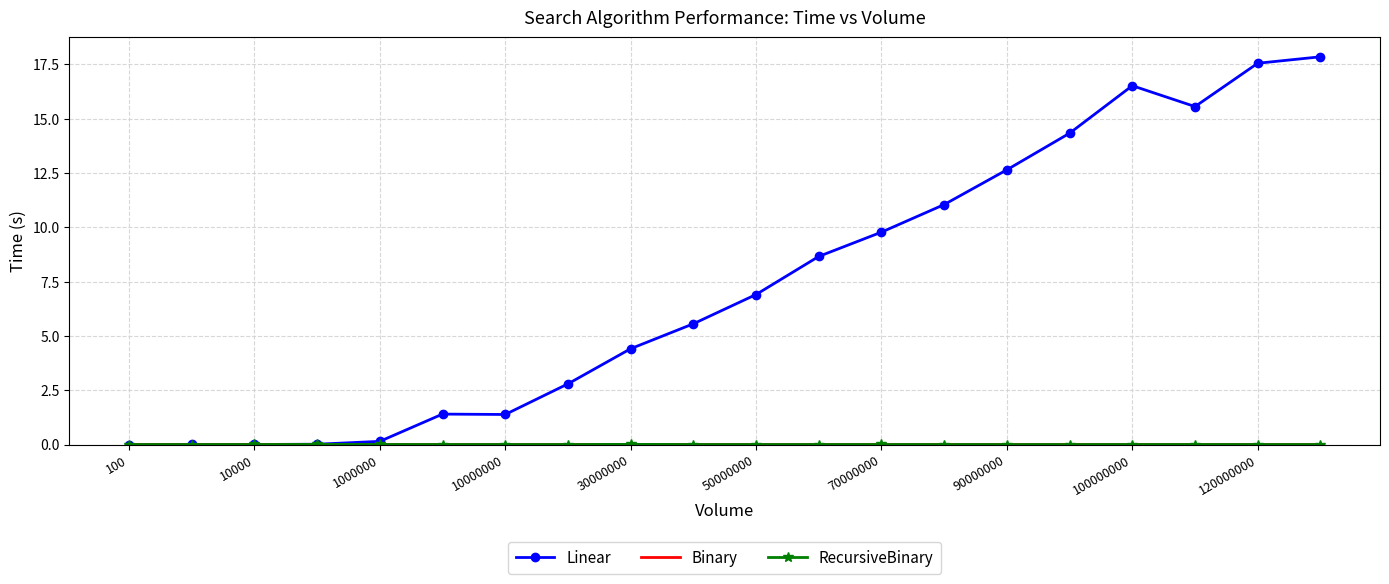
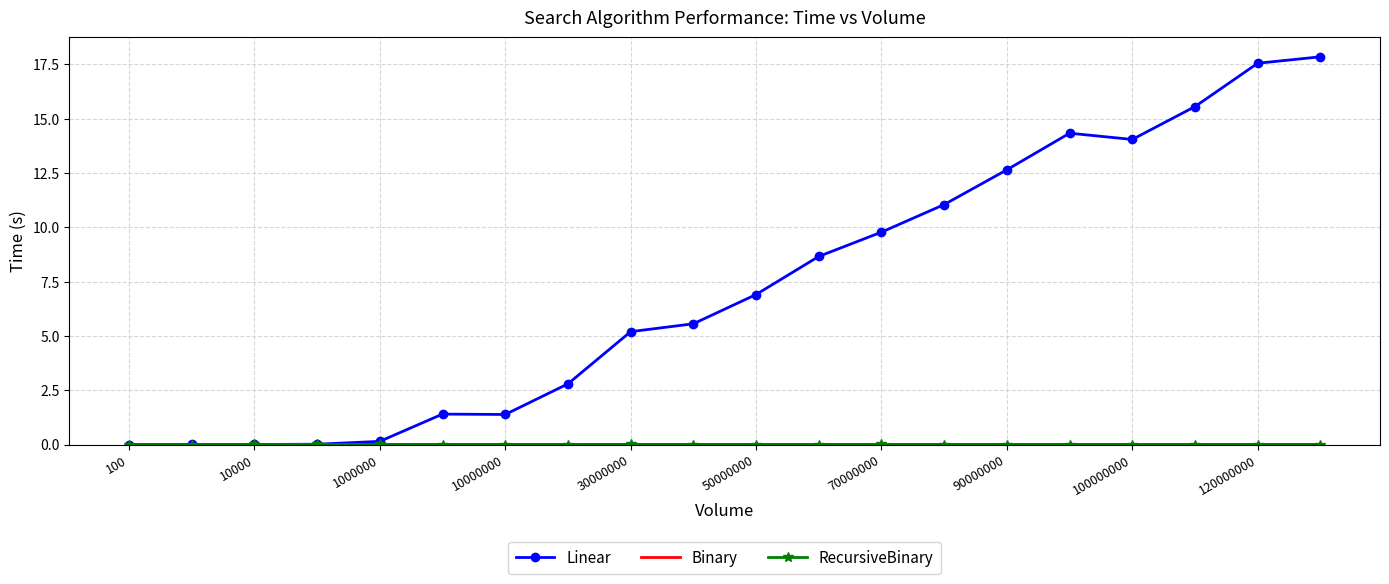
Linear, 30000000: 4.4 -> 5.2
Linear, 100000000: 16.5 -> 14.0
